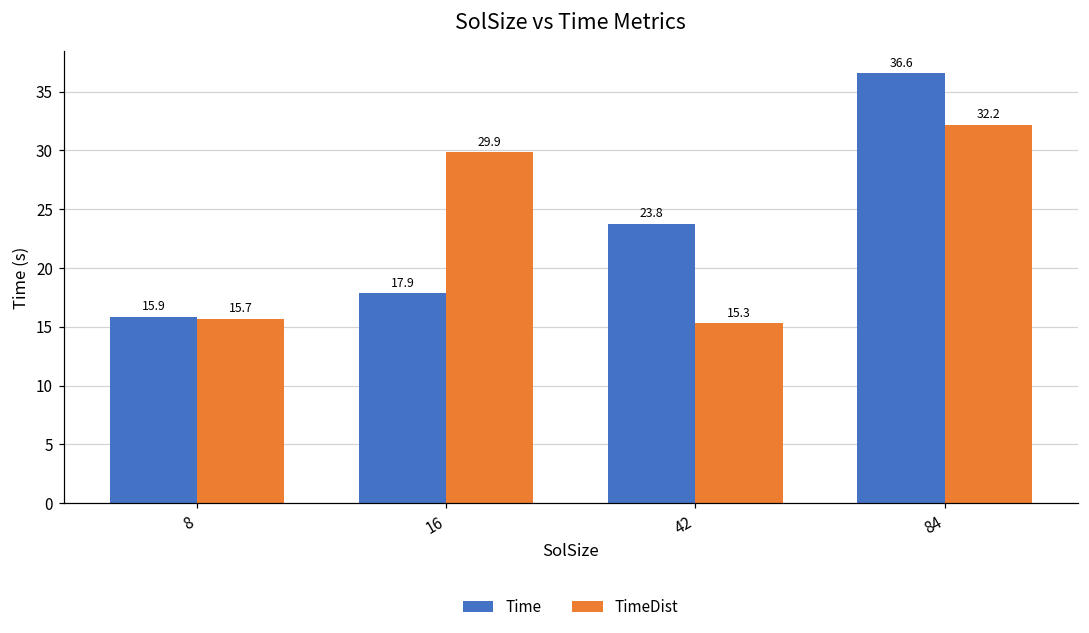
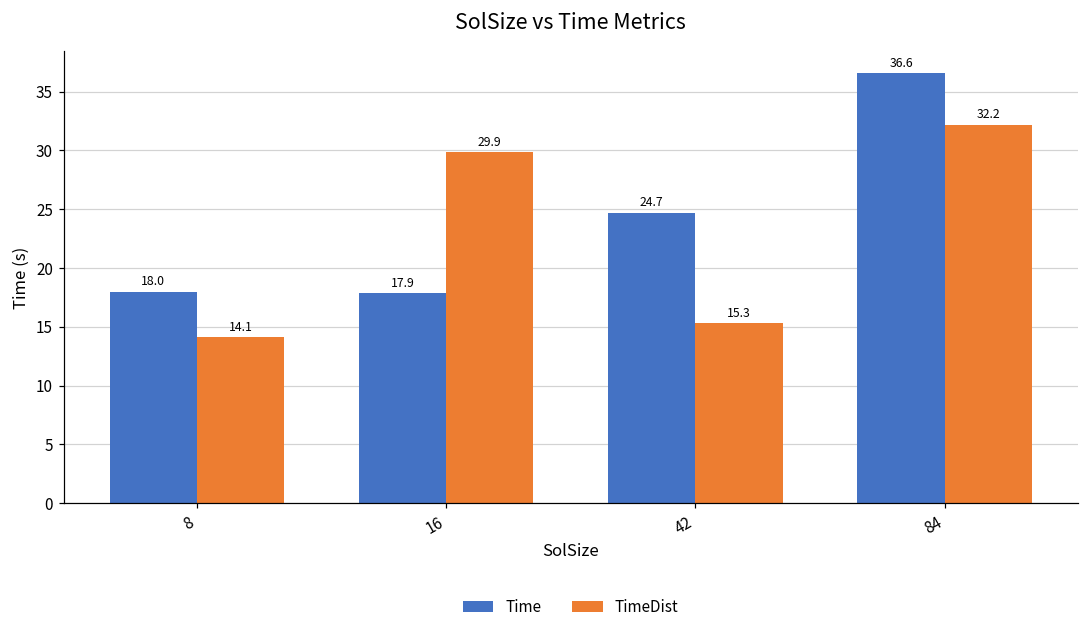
Time, 8: 15.9 -> 18.0
TimeDist, 8: 15.7 -> 14.1
Time, 42: 23.8 -> 24.7
